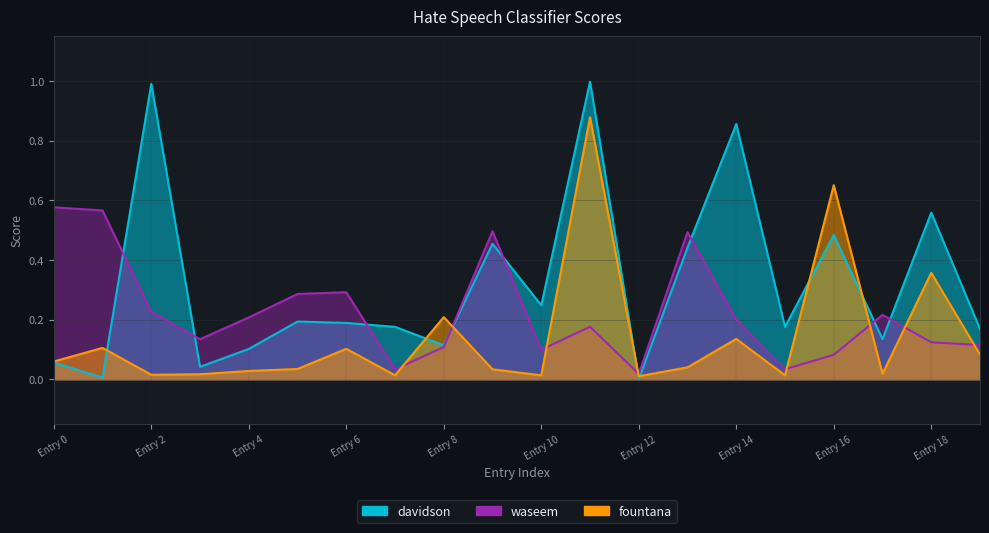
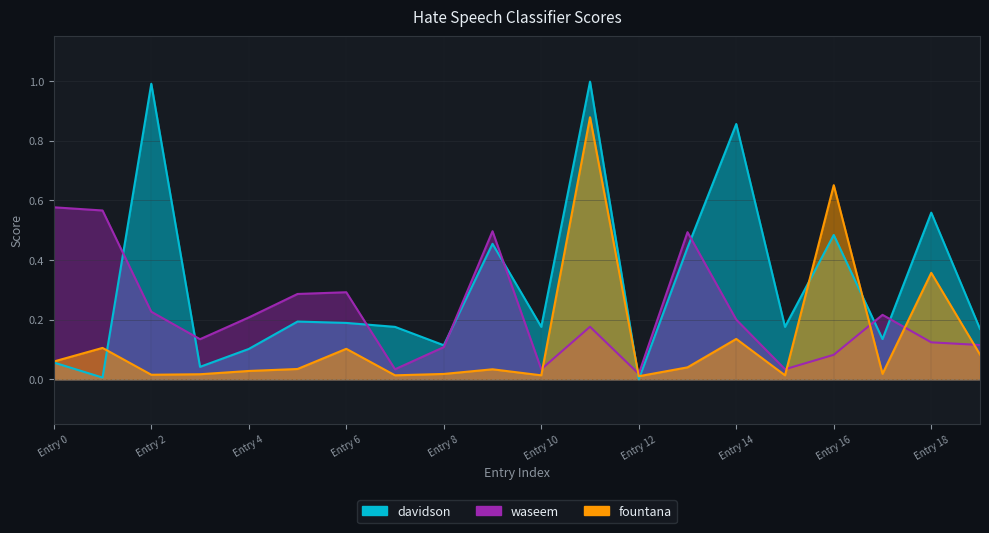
fountana, Entry 8: 0.21 -> 0.02
davidson, Entry 10: 0.25 -> 0.18
waseem, Entry 10: 0.10 -> 0.03
